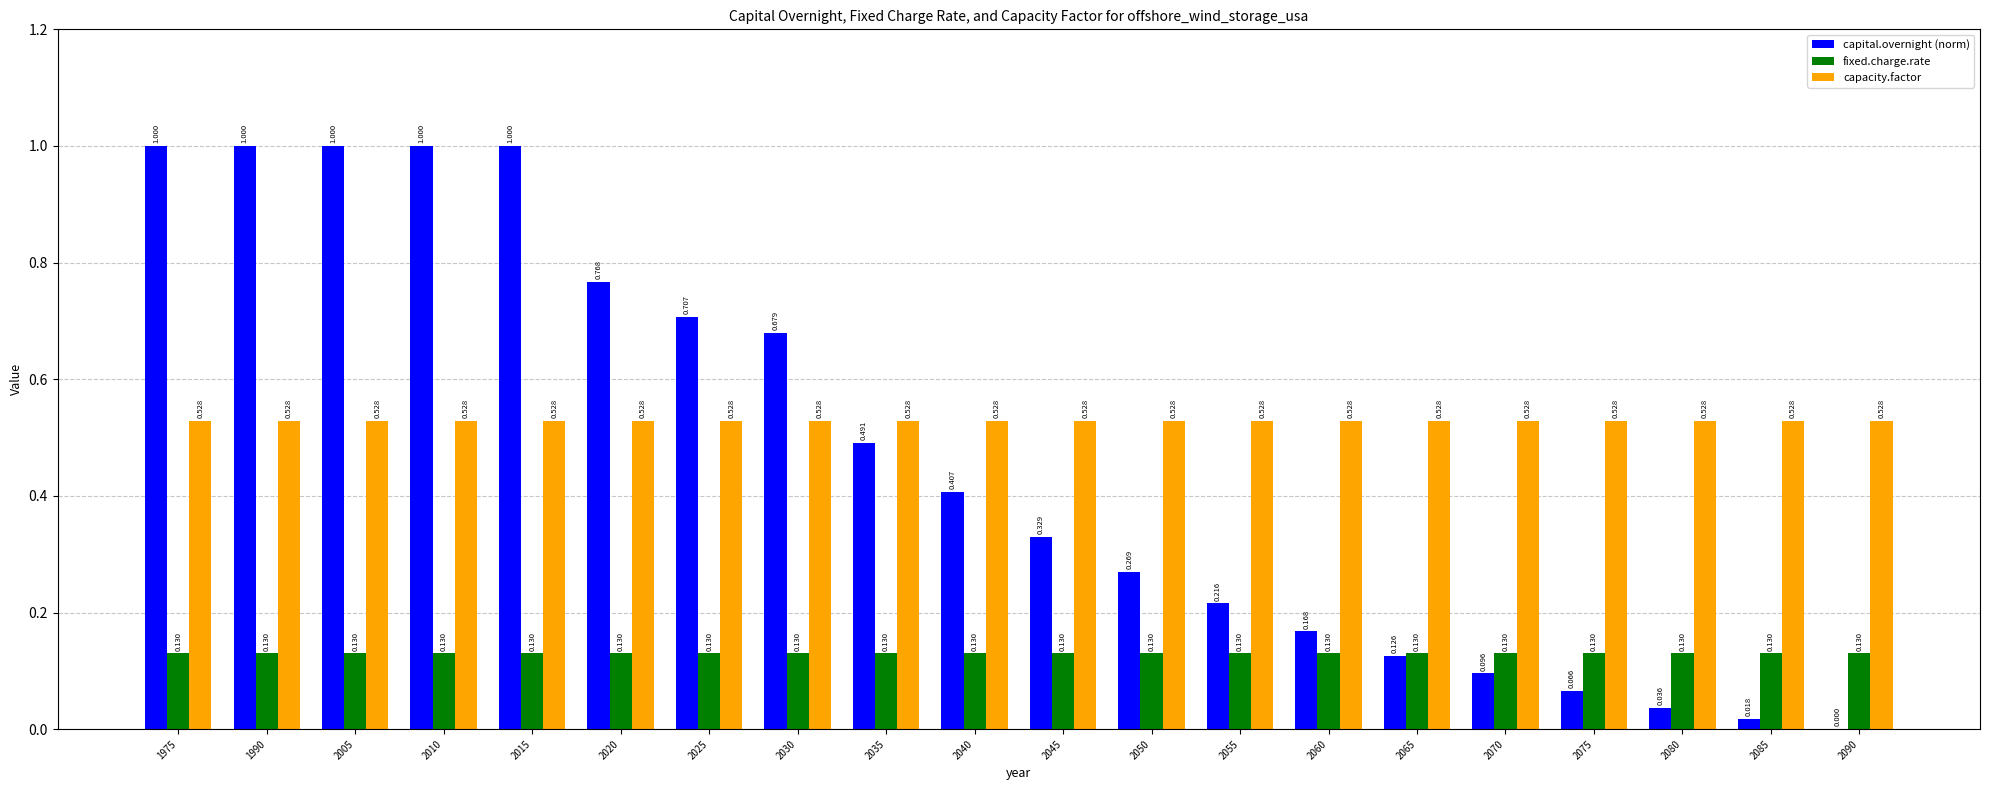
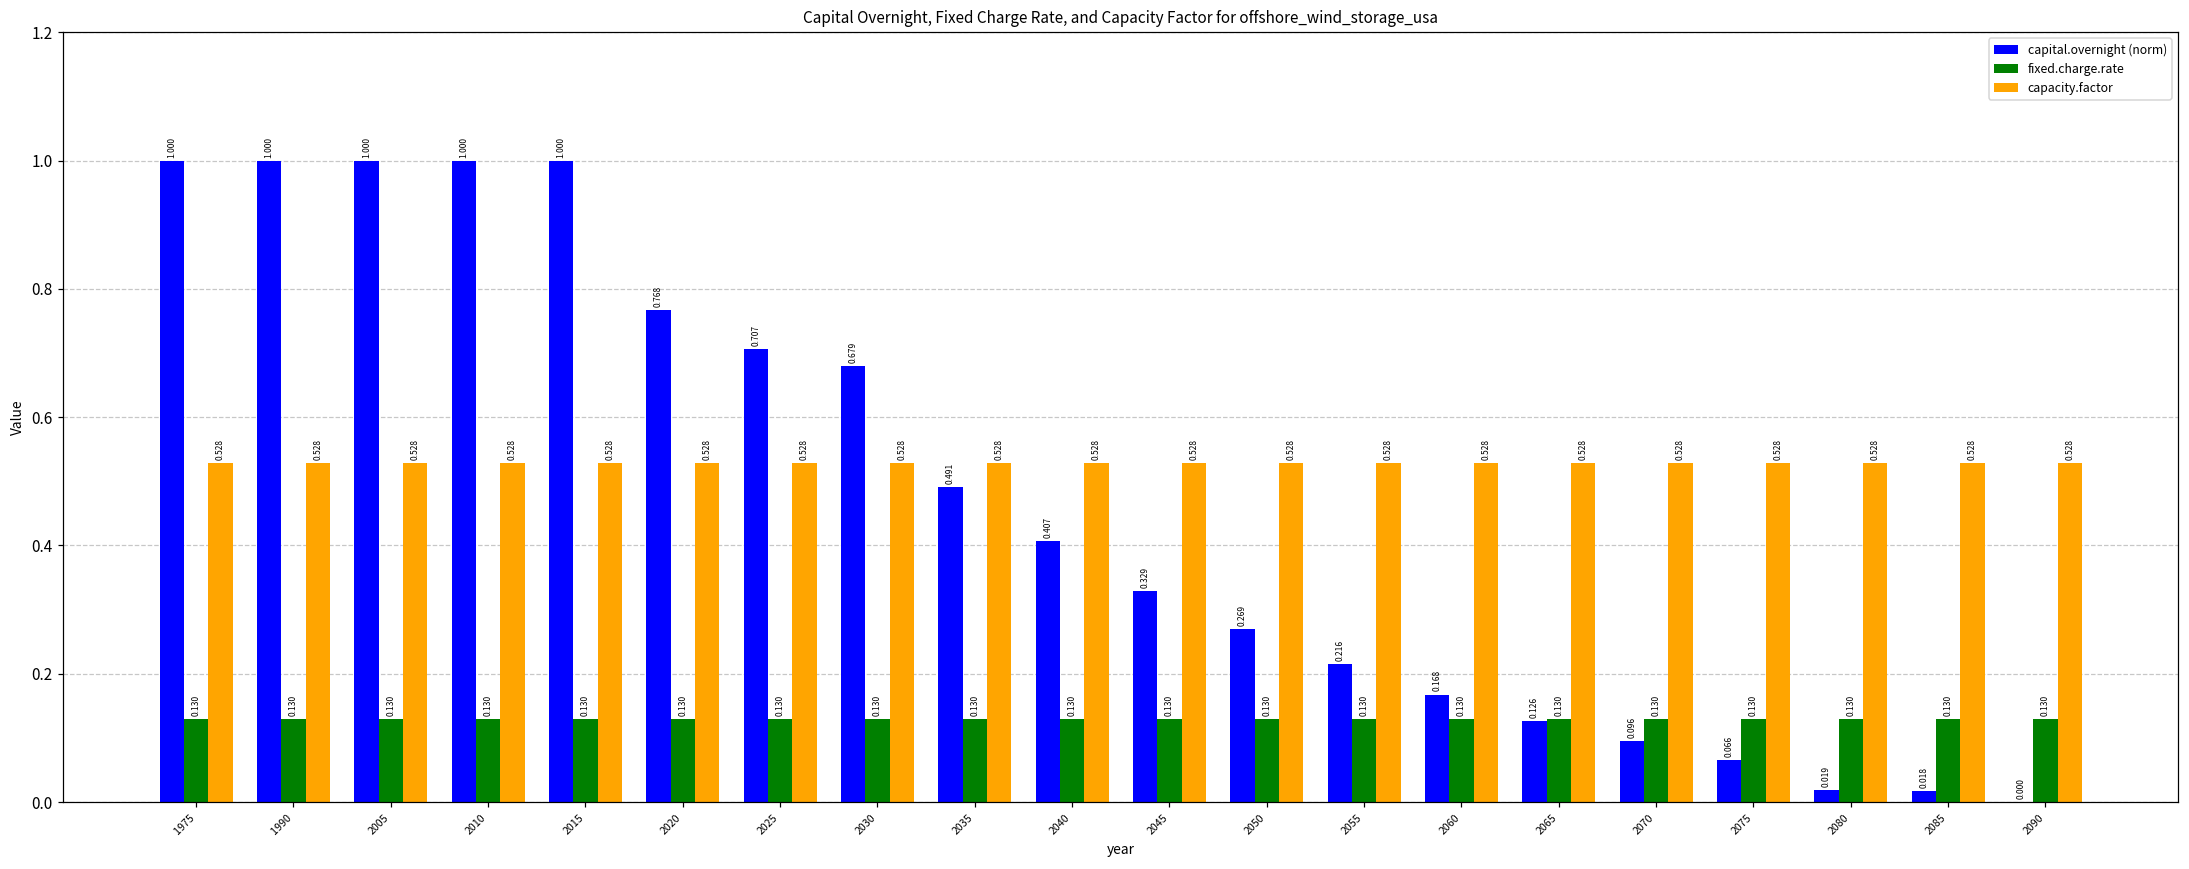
capital.overnight (norm), 2080: 0.036 -> 0.019
